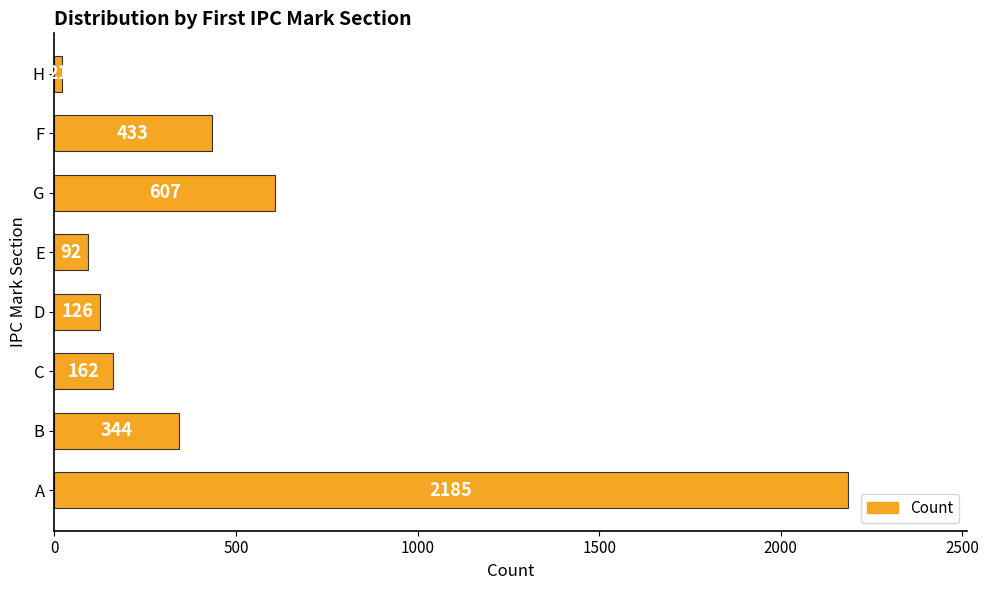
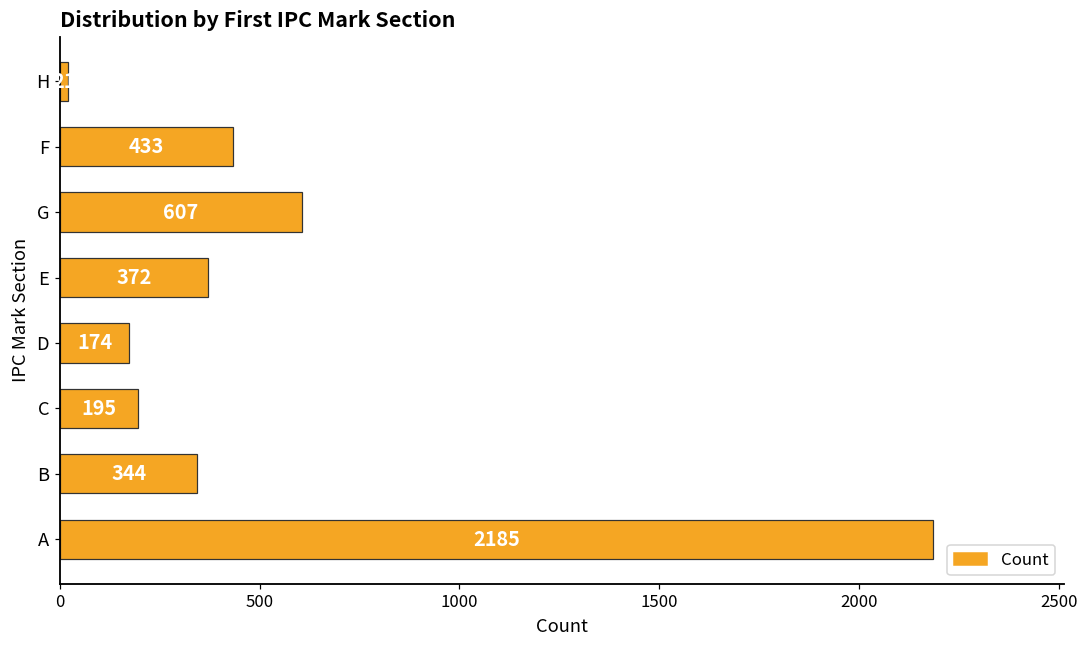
E: 92 -> 372
D: 126 -> 174
C: 162 -> 195
